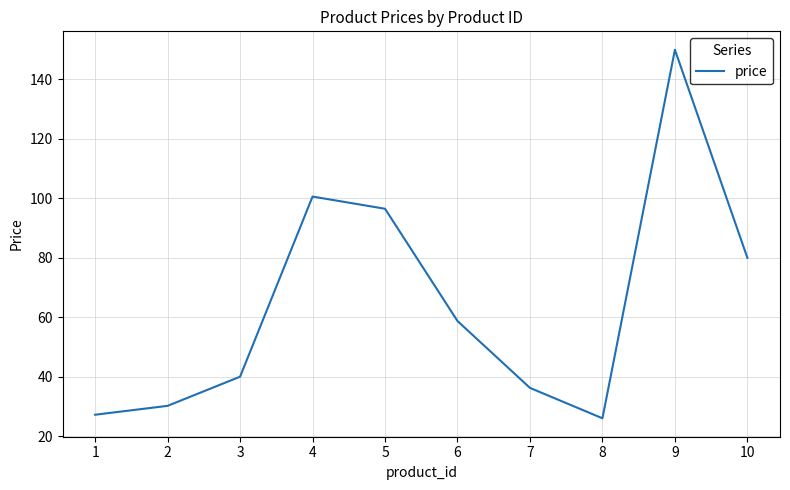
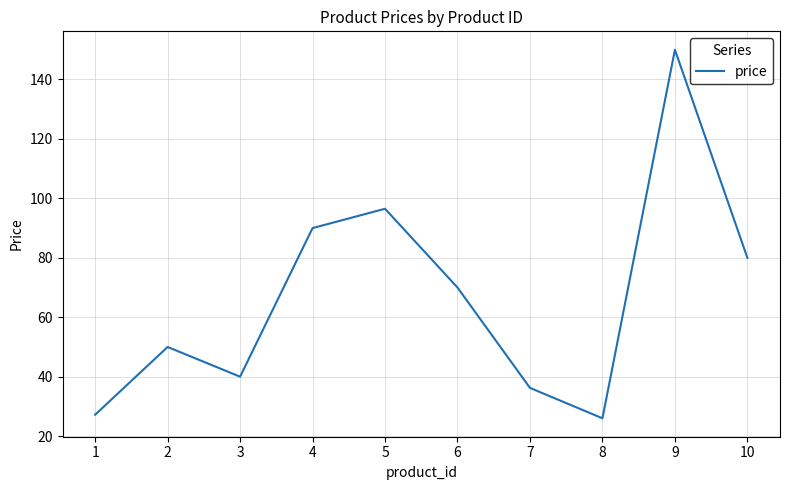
2: 30 -> 50
4: 101 -> 90
6: 59 -> 70
